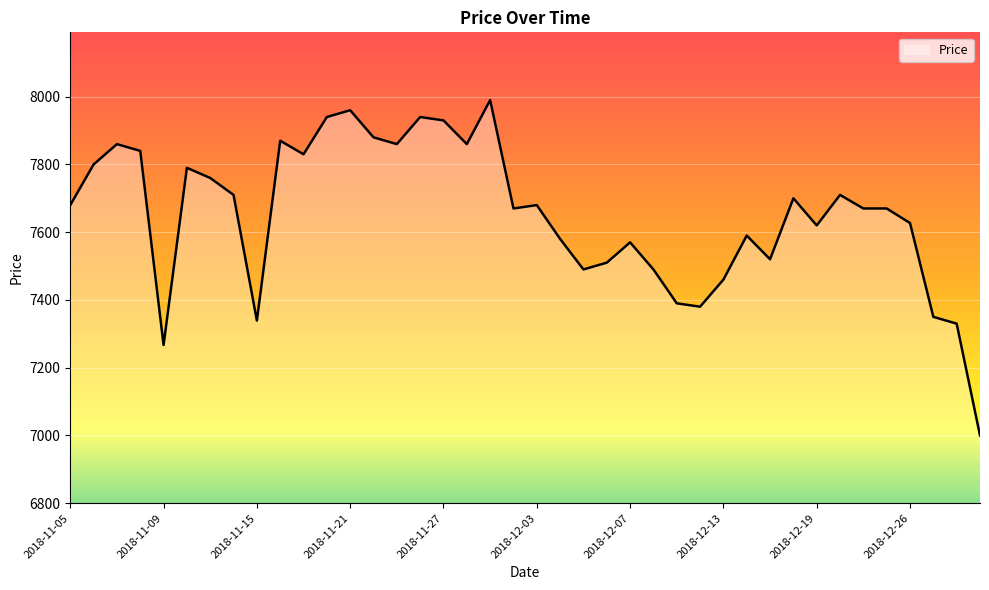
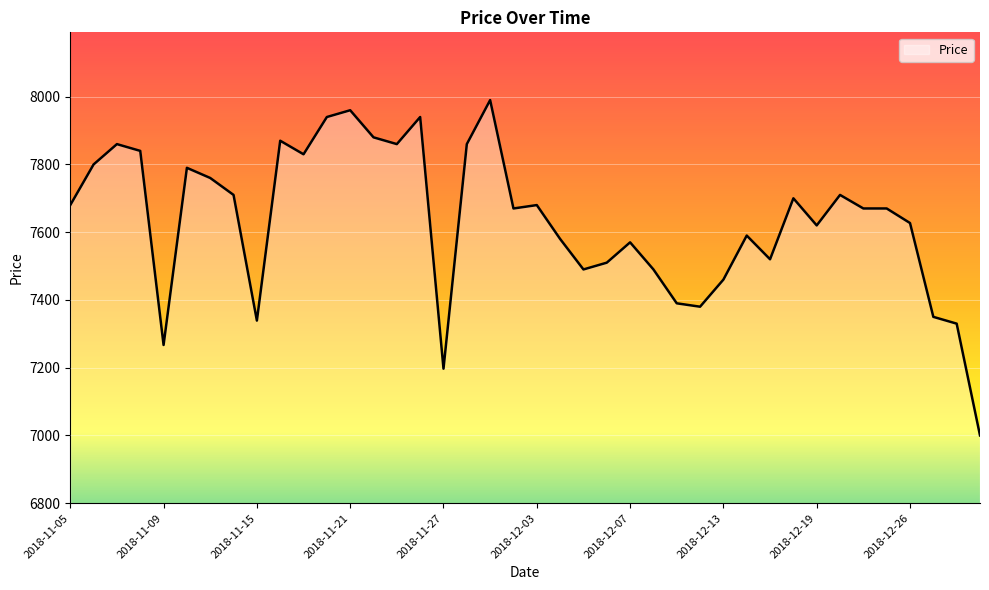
2018-11-27: 7930 -> 7200
